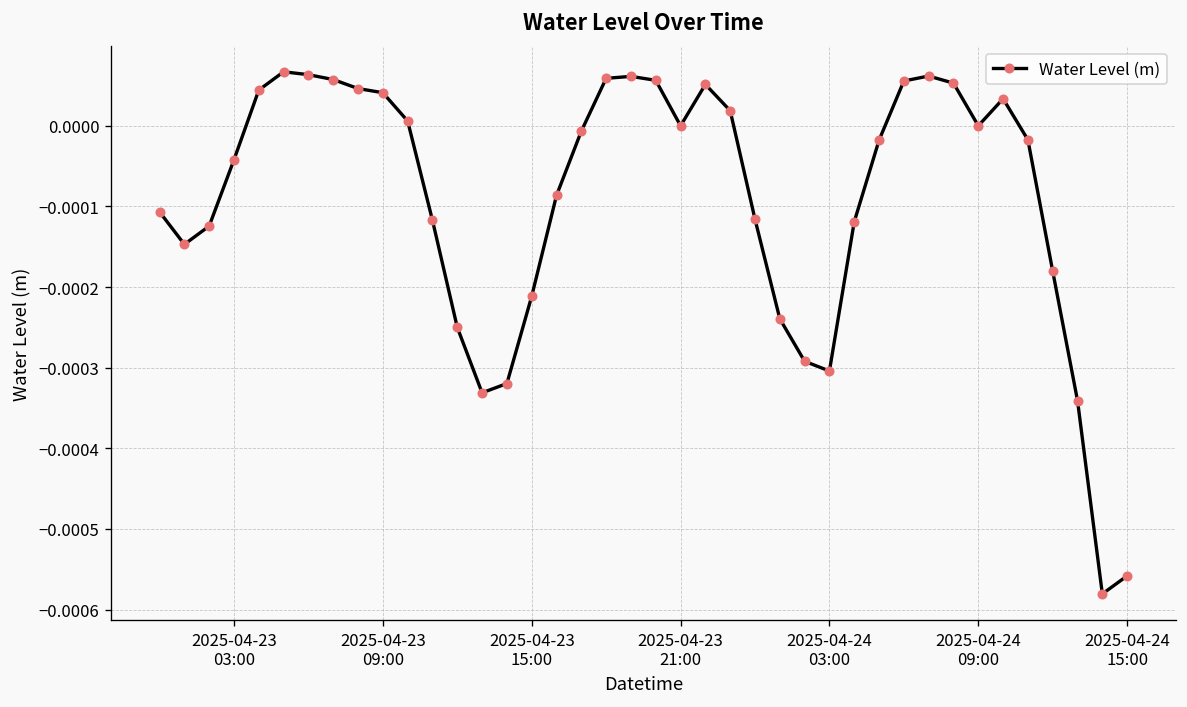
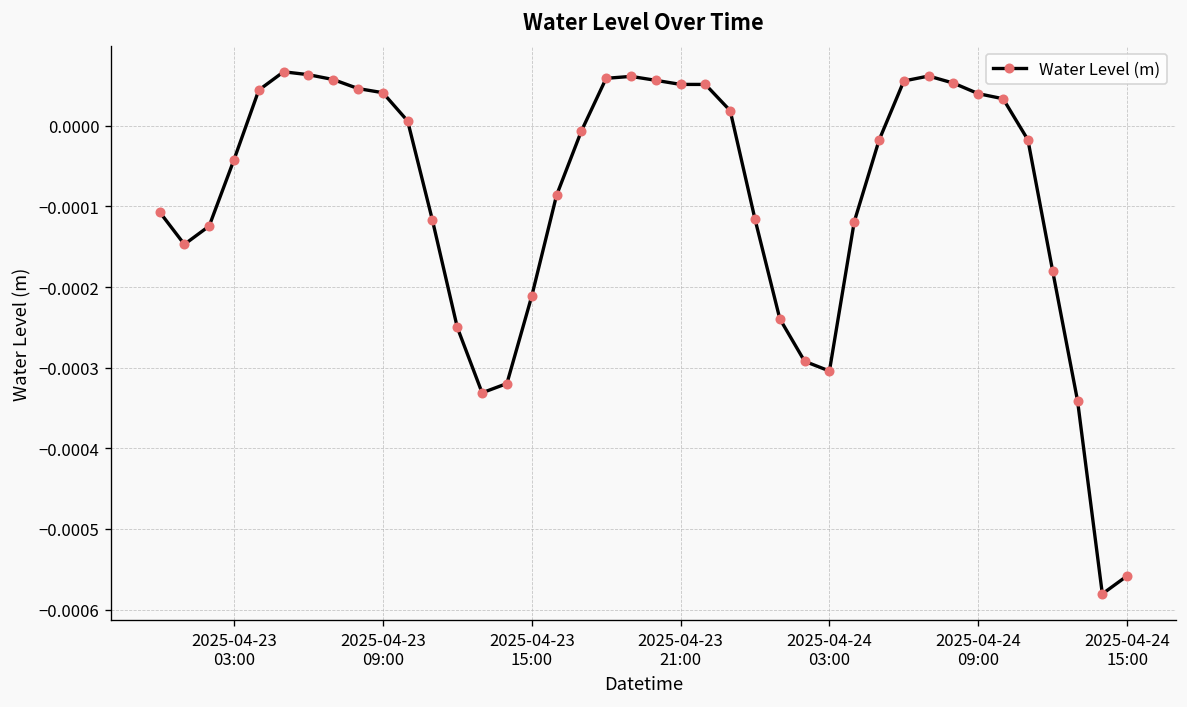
2025-04-23 21:00: 0.0000 -> 0.0001
2025-04-24 09:00: 0.00000 -> 0.00004
